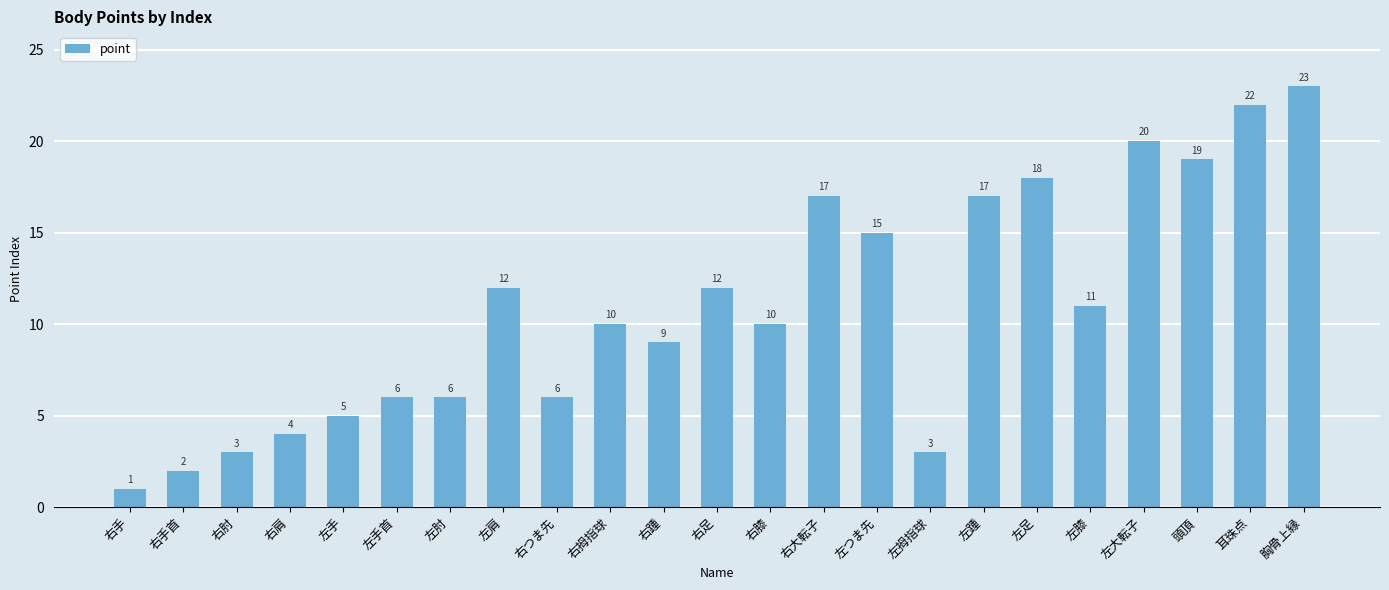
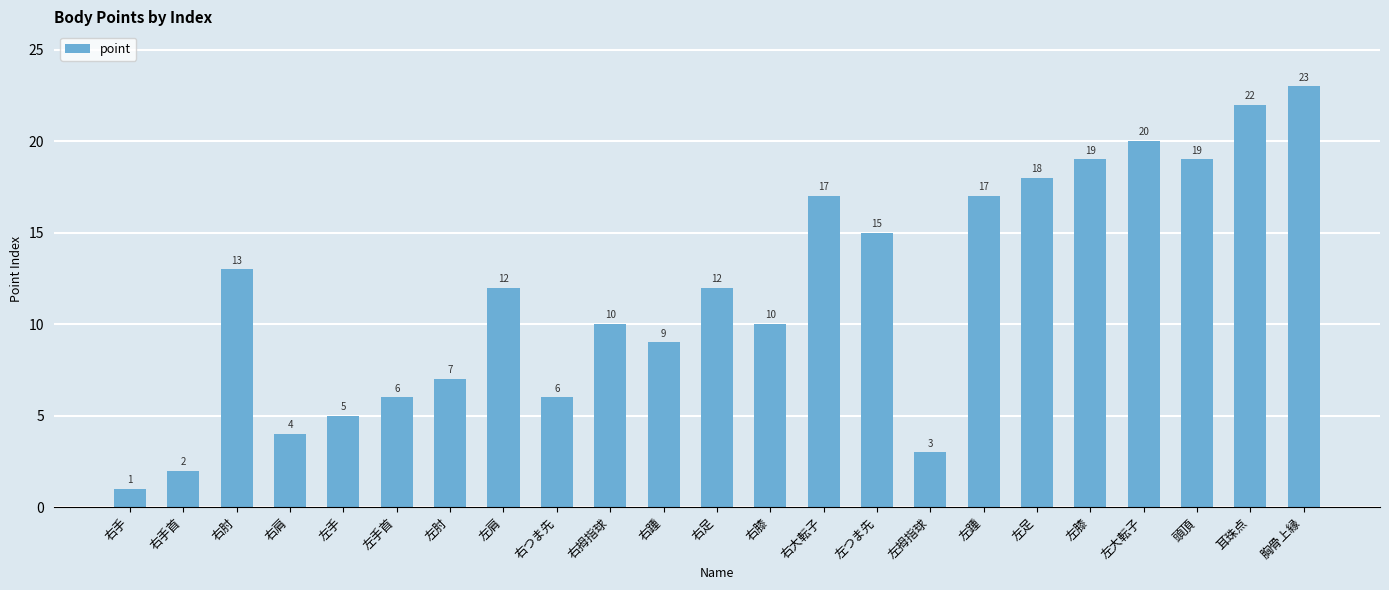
右肘: 3 -> 13
左肘: 6 -> 7
左膝: 11 -> 19
